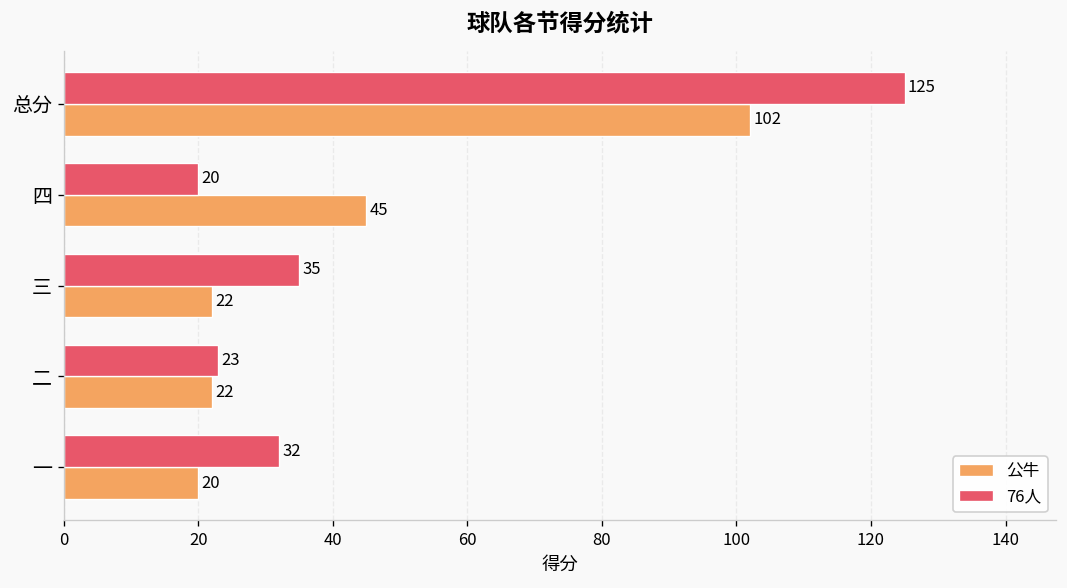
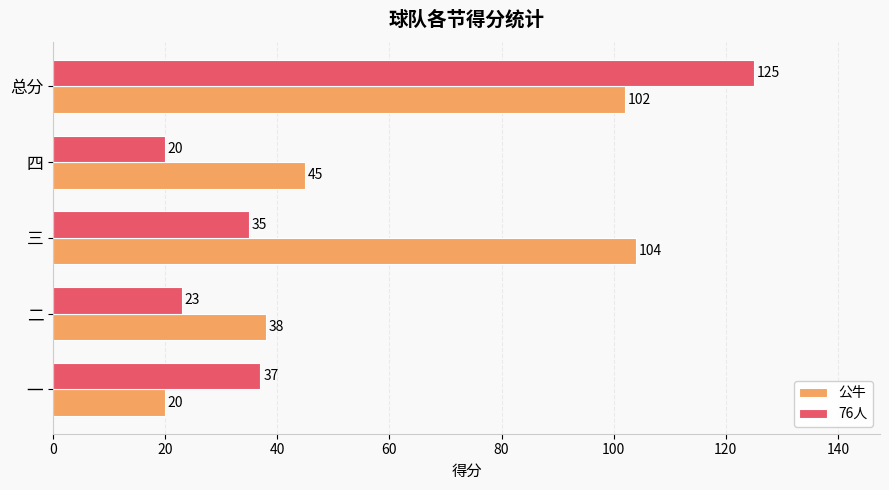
公牛, 三: 22 -> 104
公牛, 二: 22 -> 38
76人, 一: 32 -> 37
